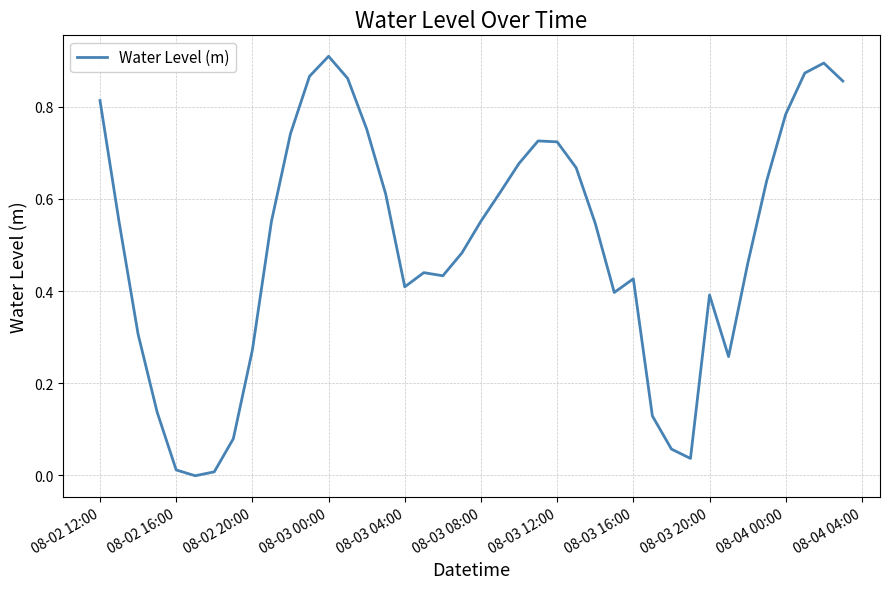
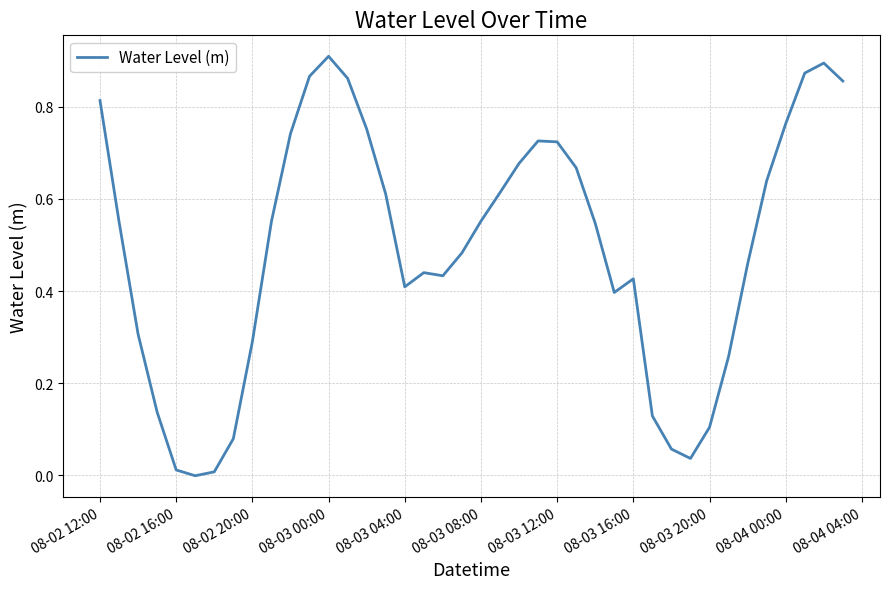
08-02 20:00: 0.27 -> 0.29
08-03 20:00: 0.39 -> 0.10
08-04 00:00: 0.78 -> 0.76
